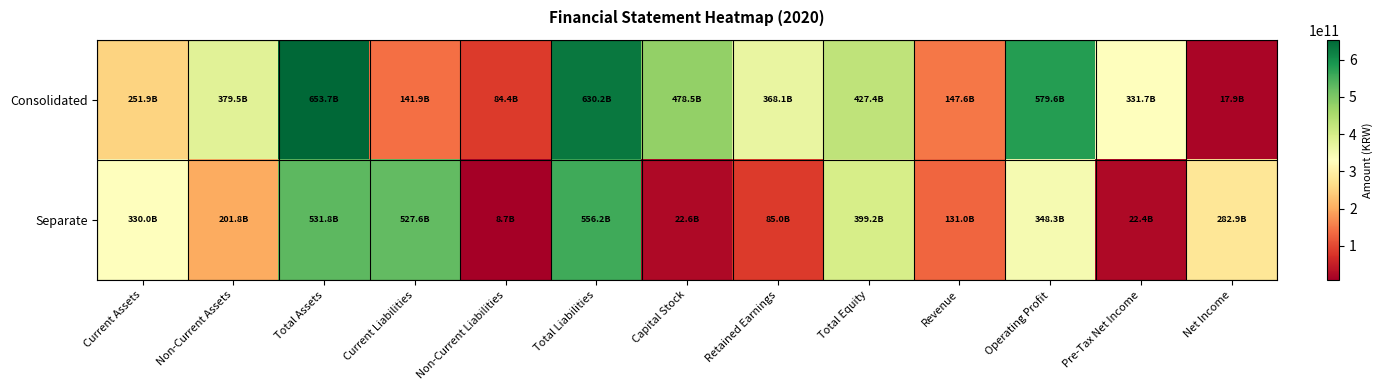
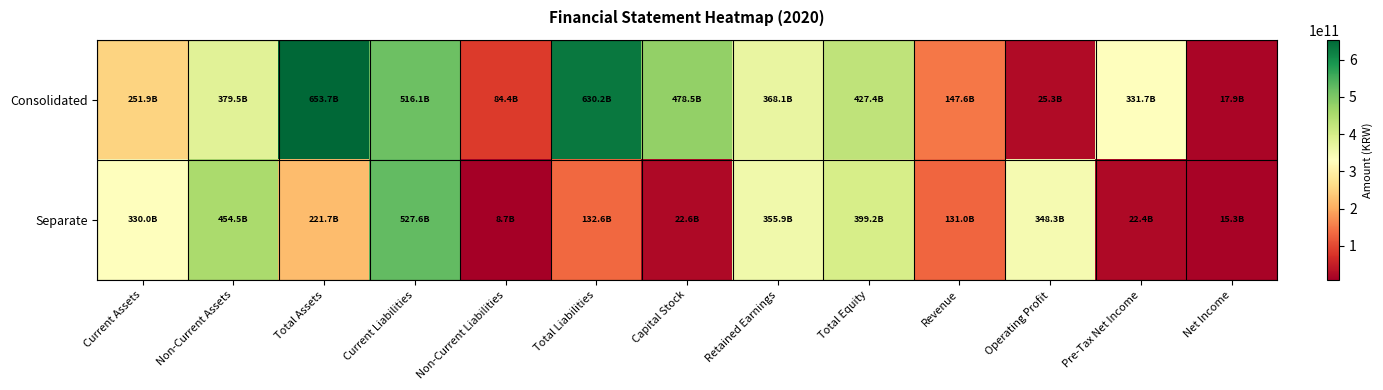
Consolidated, Current Liabilities: 141.9B -> 516.1B
Consolidated, Operating Profit: 579.6B -> 25.3B
Separate, Non-Current Assets: 201.8B -> 454.5B
Separate, Total Assets: 531.8B -> 221.7B
Separate, Total Liabilities: 556.2B -> 132.6B
Separate, Retained Earnings: 85.0B -> 355.9B
Separate, Net Income: 282.9B -> 15.3B
